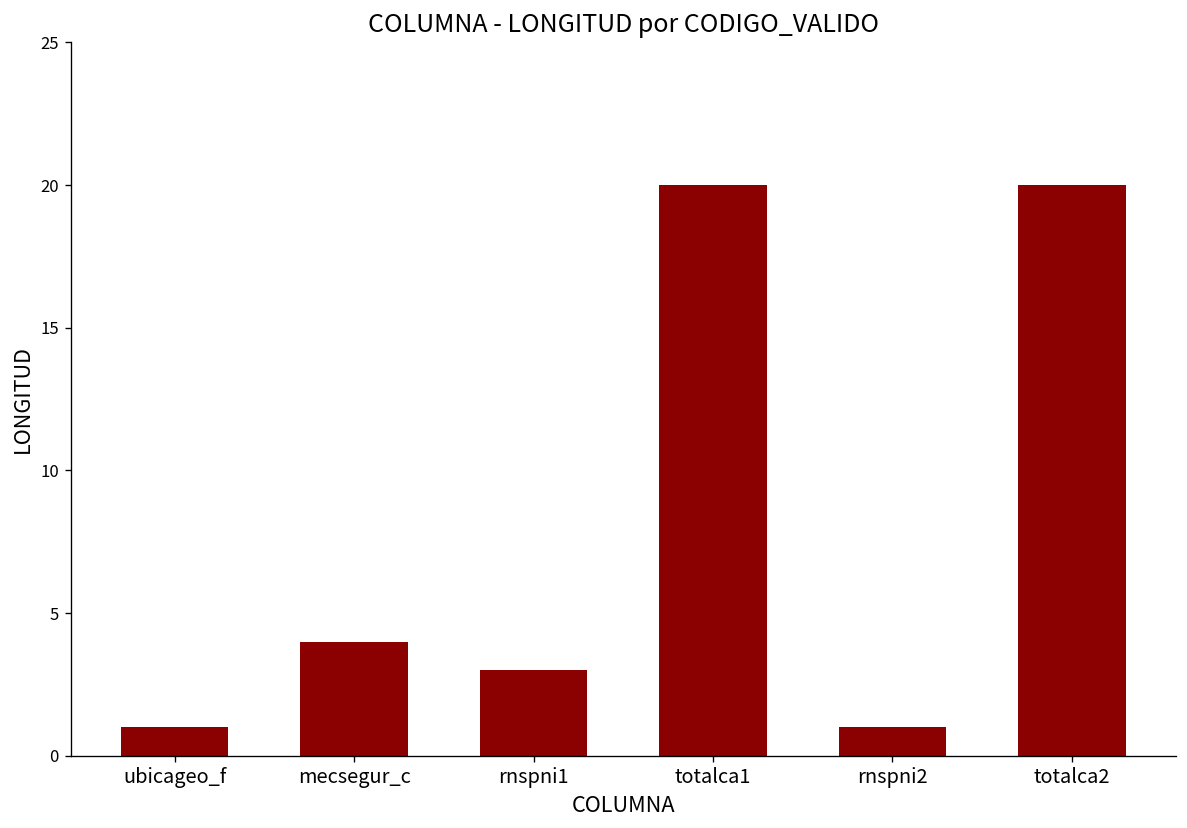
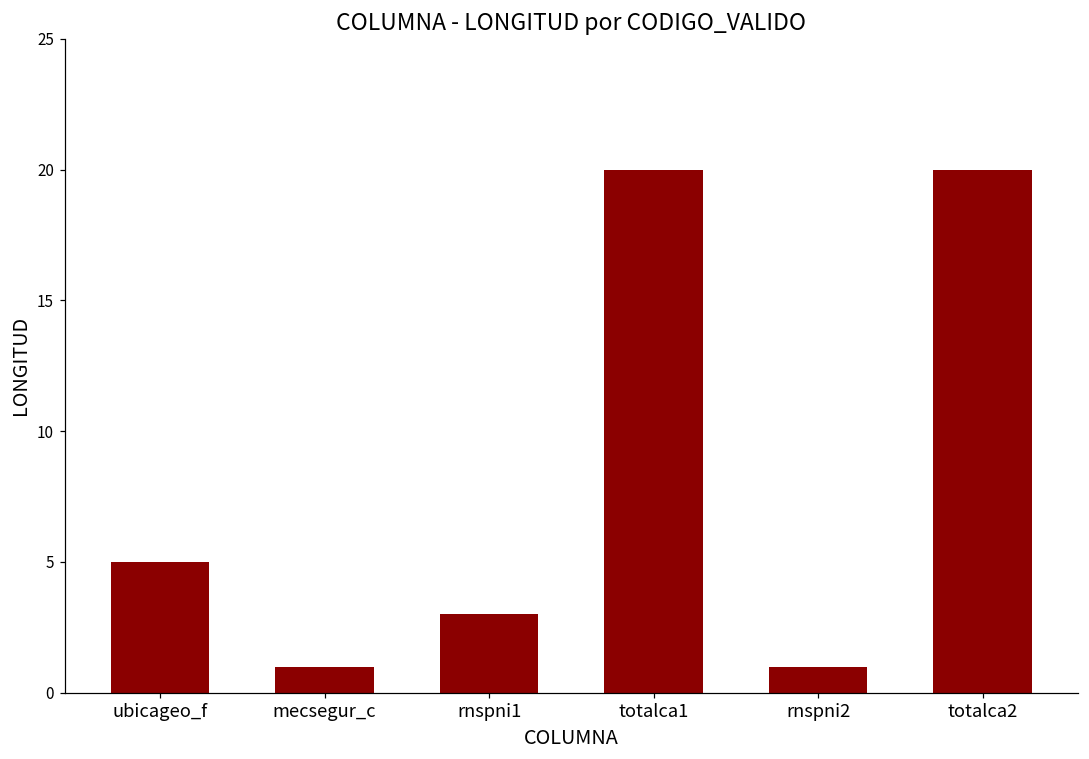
ubicageo_f: 1 -> 5
mecsegur_c: 4 -> 1
